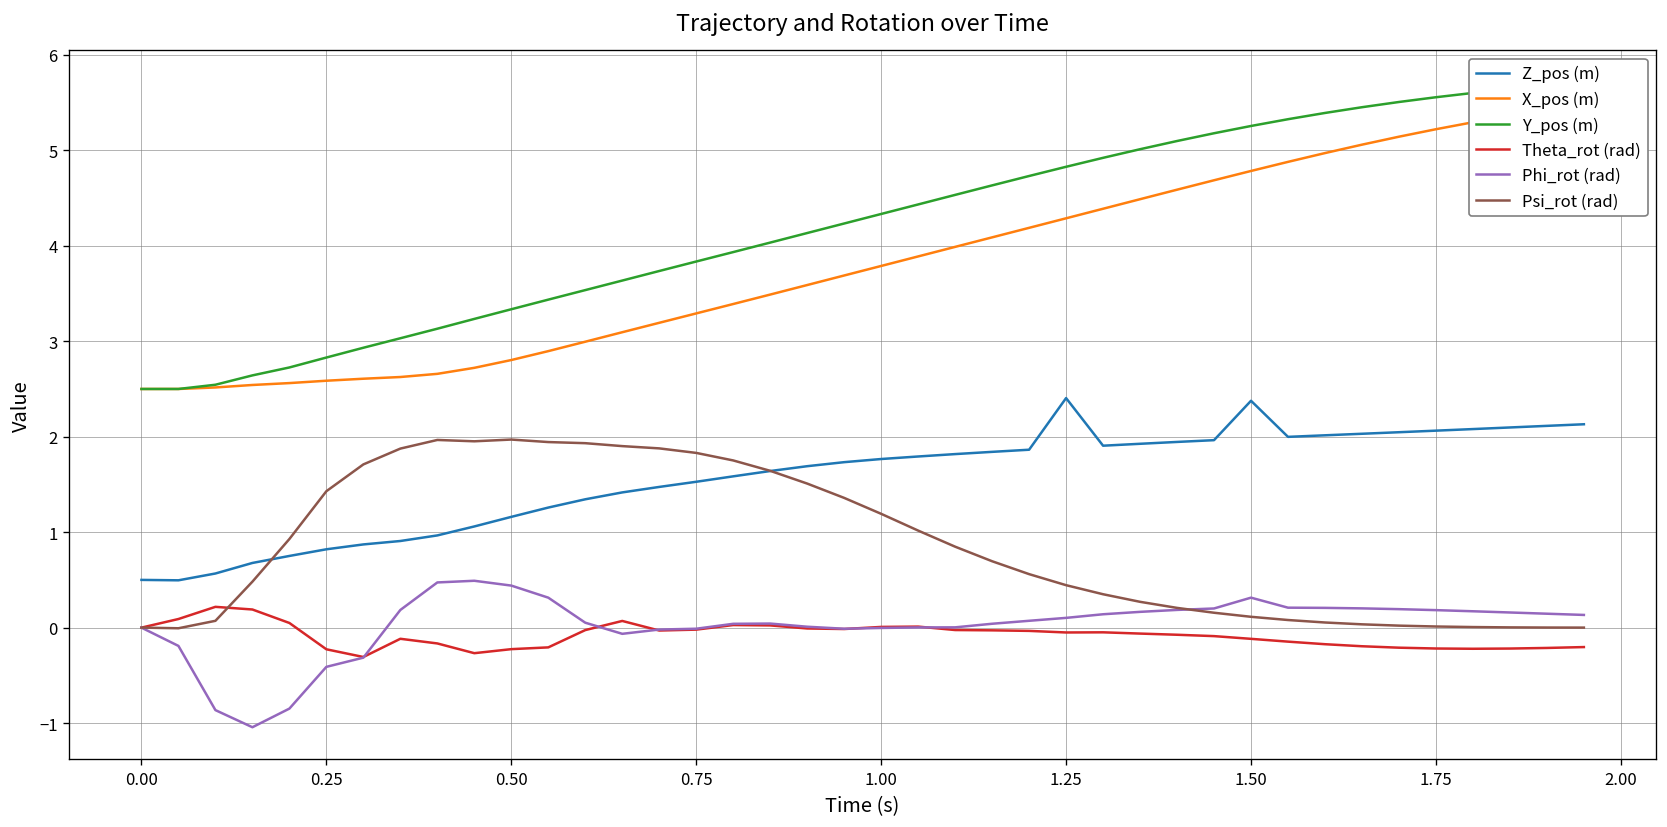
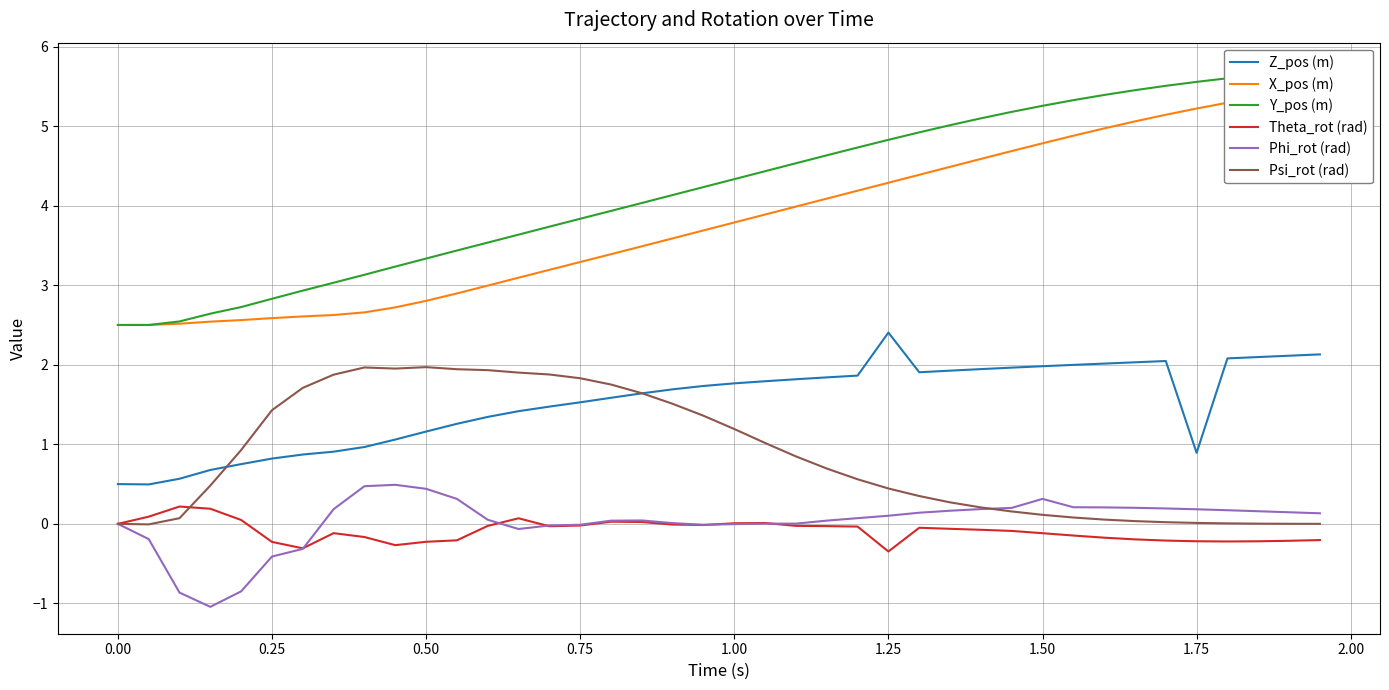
Theta_rot (rad), 1.25: -0.1 -> -0.3
Z_pos (m), 1.50: 2.4 -> 2.0
Z_pos (m), 1.75: 2.1 -> 0.9
